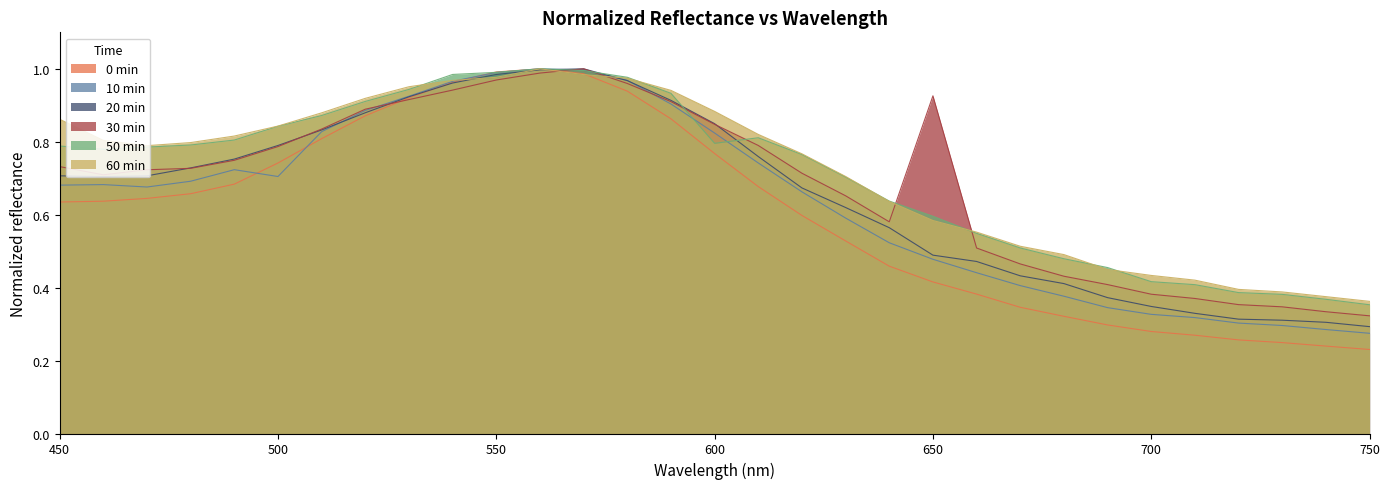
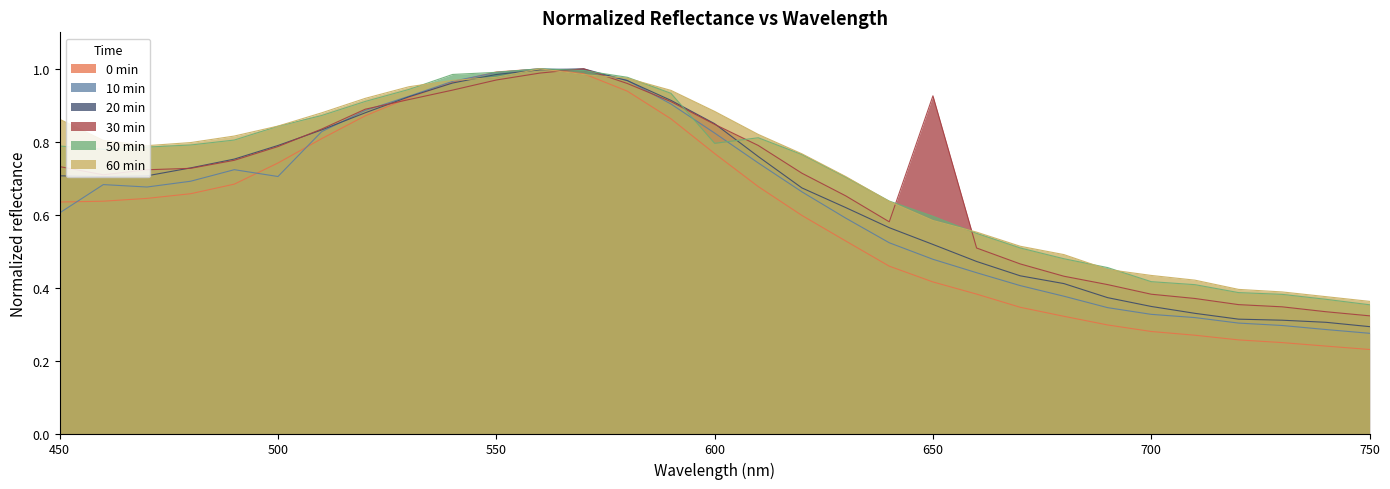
10 min, 450: 0.68 -> 0.60
20 min, 650: 0.49 -> 0.52
